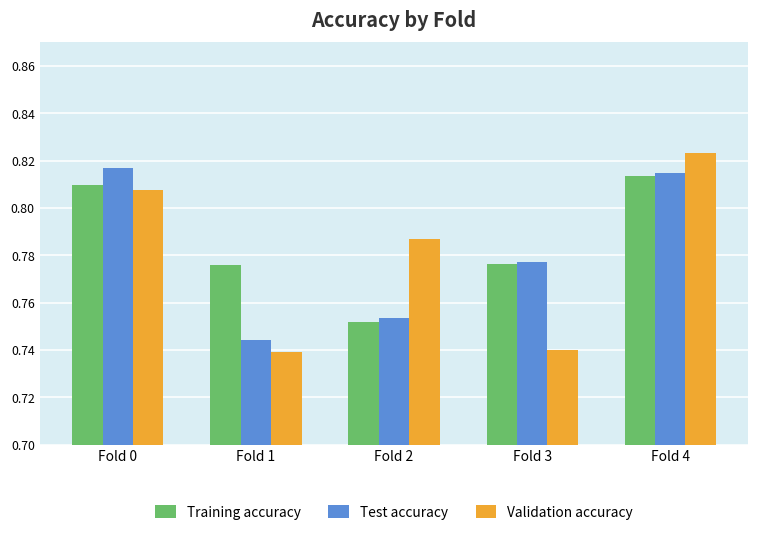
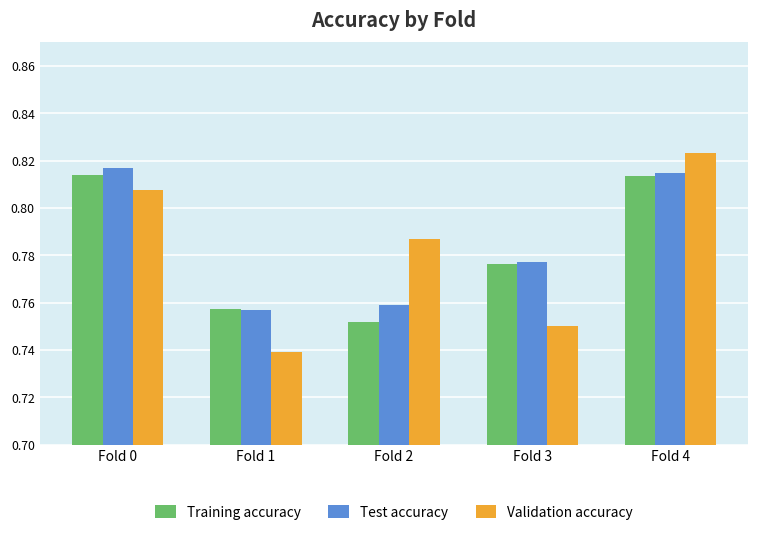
Training accuracy, Fold 0: 0.810 -> 0.814
Training accuracy, Fold 1: 0.776 -> 0.757
Test accuracy, Fold 1: 0.744 -> 0.757
Test accuracy, Fold 2: 0.754 -> 0.759
Validation accuracy, Fold 3: 0.74 -> 0.75
